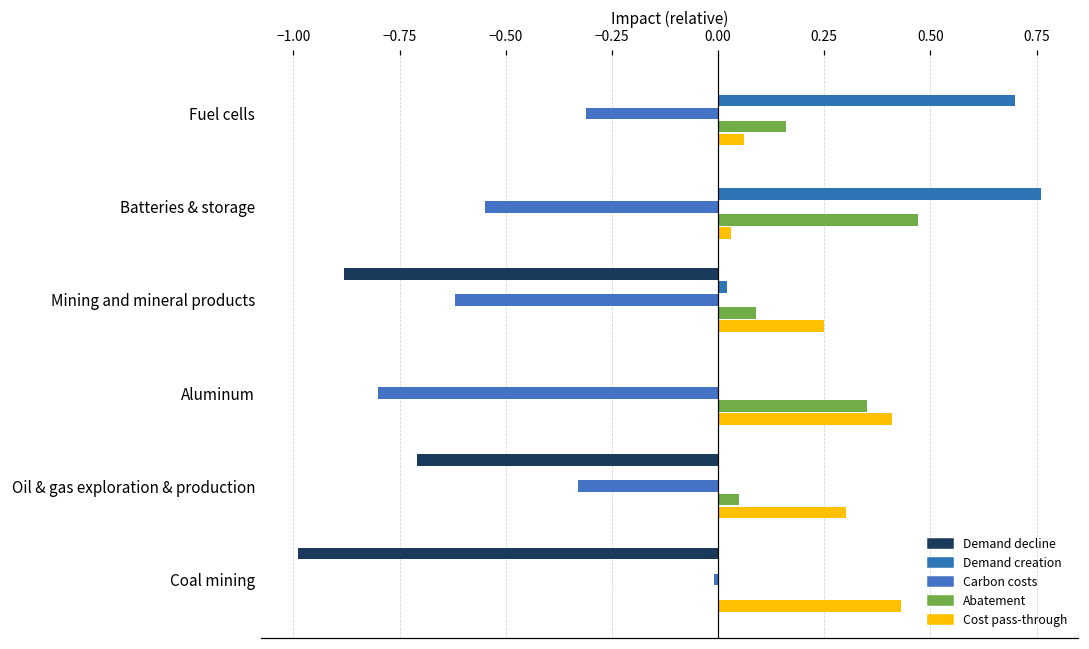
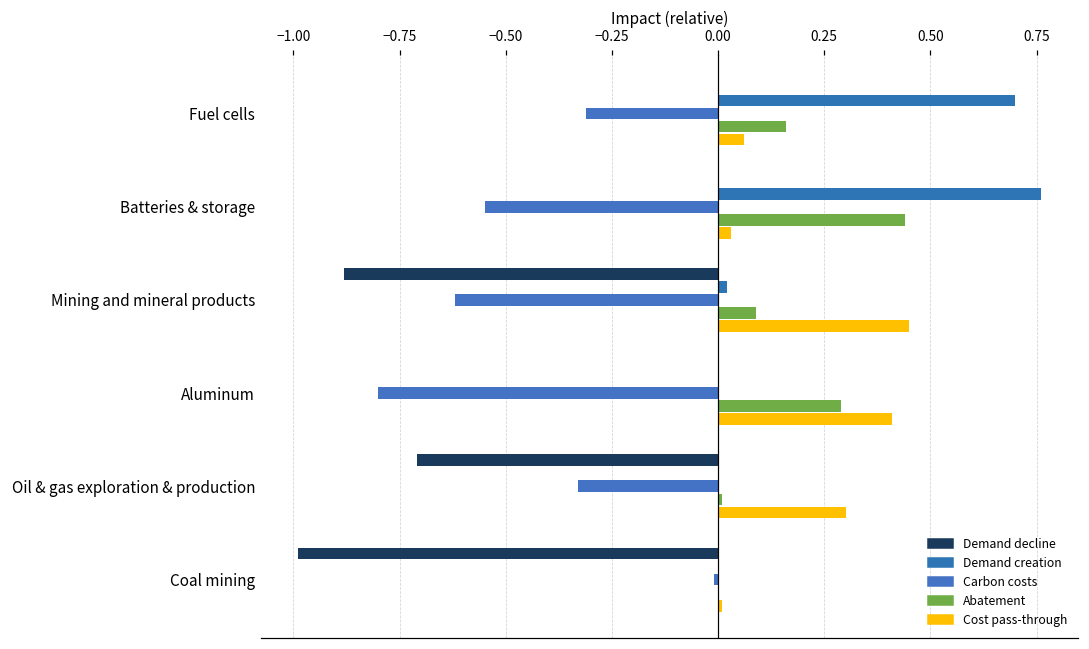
Abatement, Batteries & storage: 0.47 -> 0.44
Cost pass-through, Mining and mineral products: 0.25 -> 0.45
Abatement, Aluminum: 0.35 -> 0.29
Abatement, Oil & gas exploration & production: 0.05 -> 0.01
Cost pass-through, Coal mining: 0.43 -> 0.01
